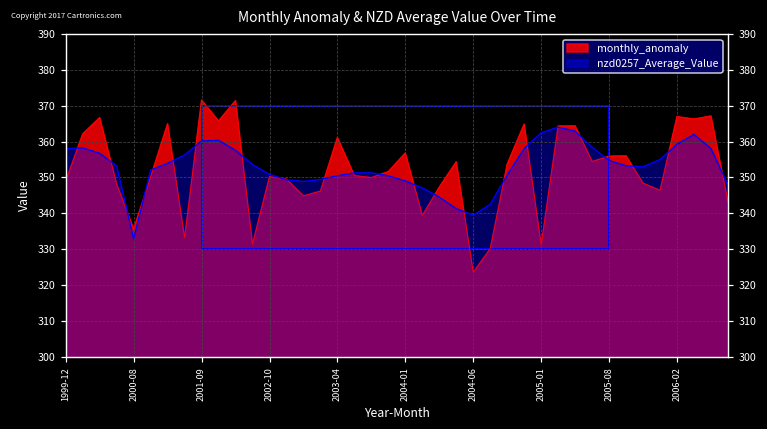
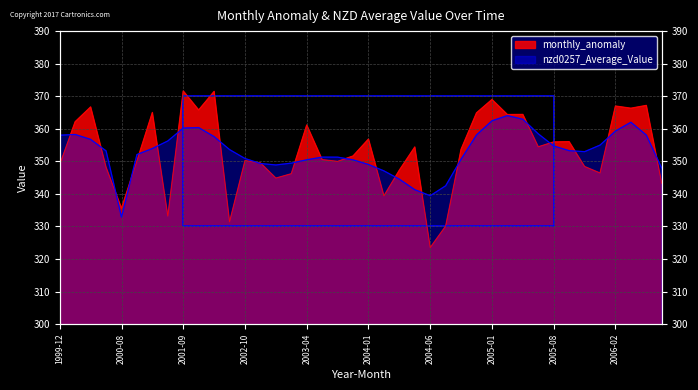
monthly_anomaly, 2005-01: 331 -> 369
